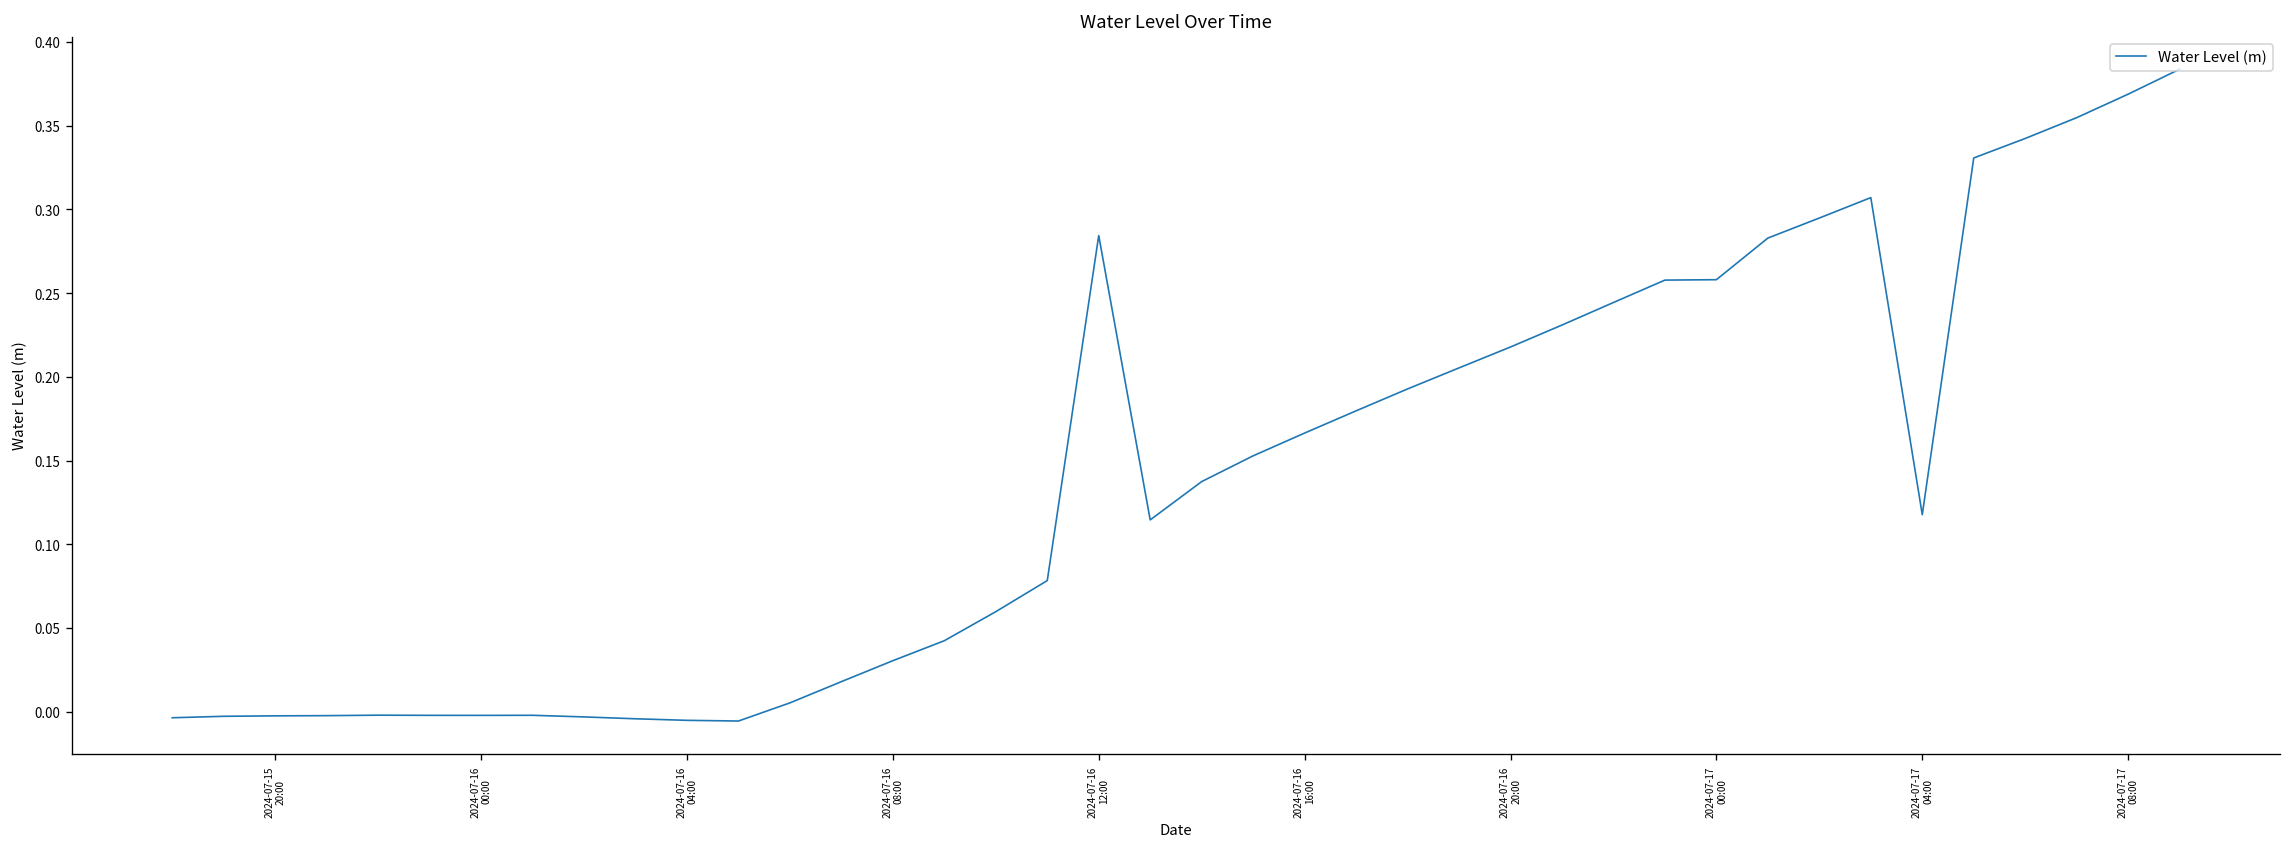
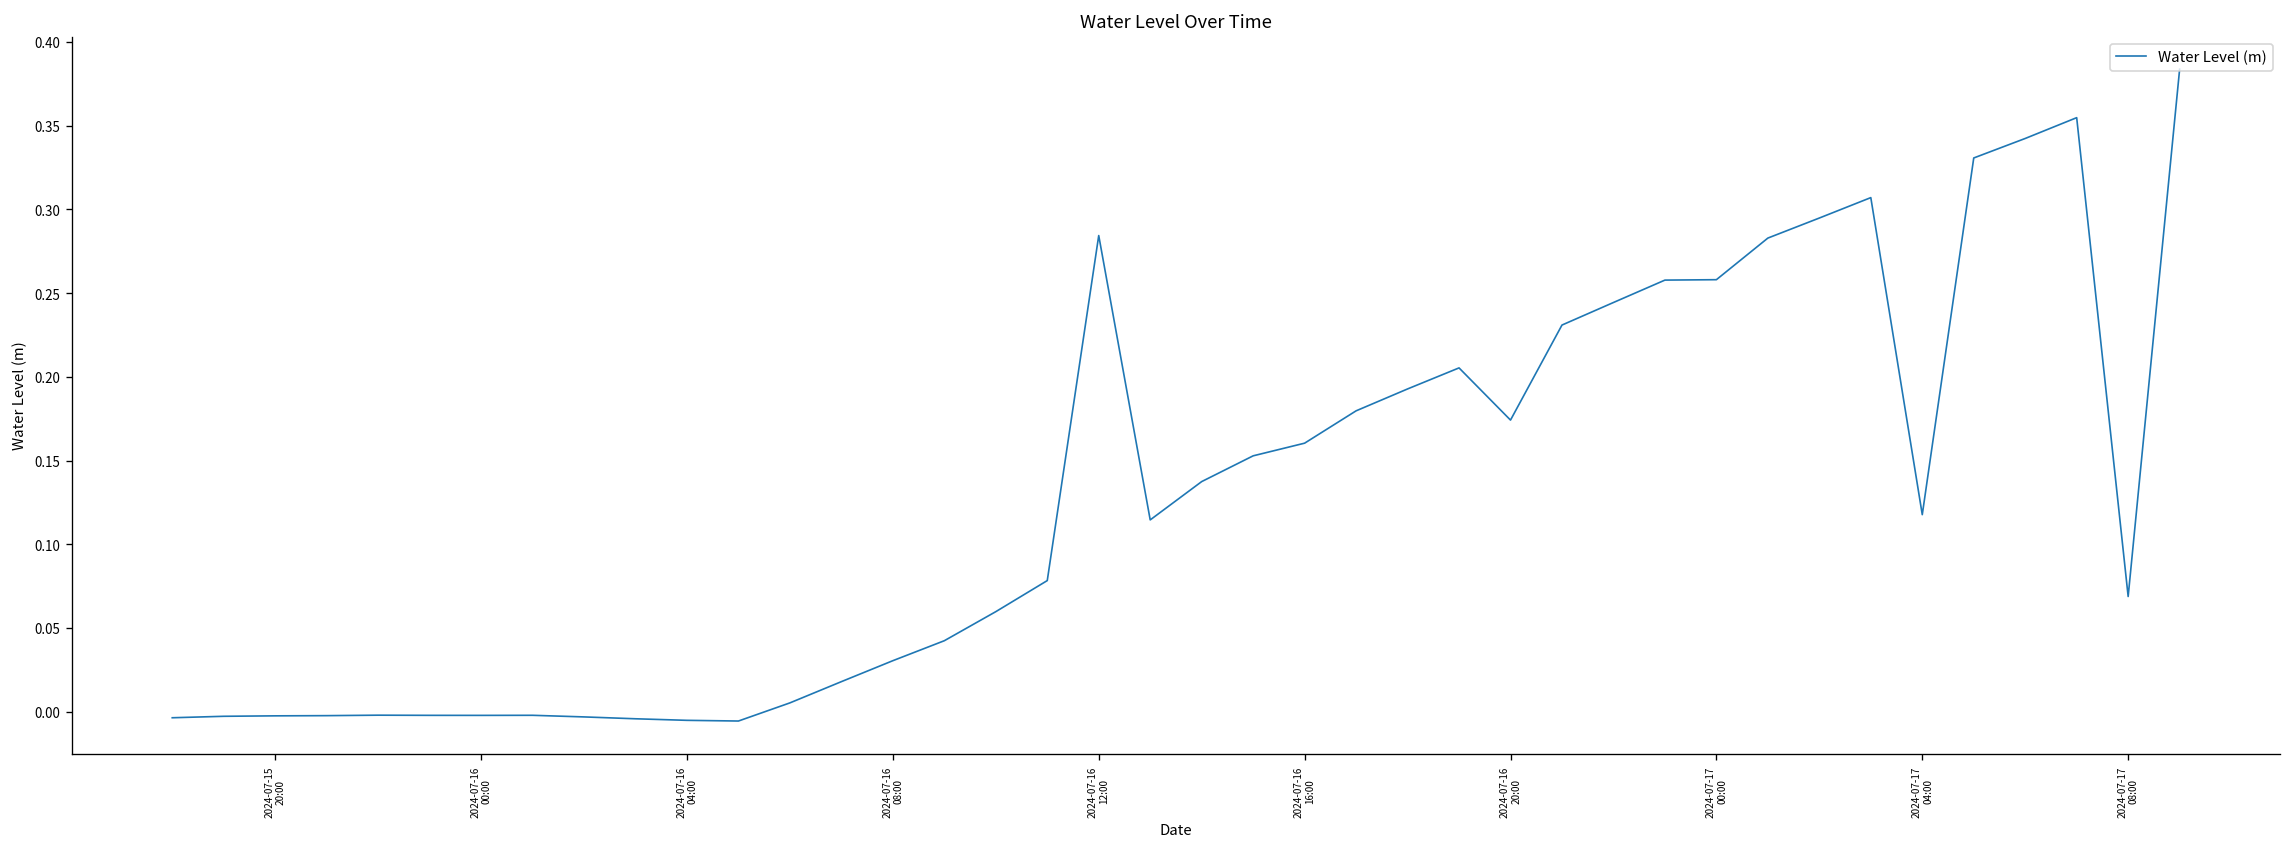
2024-07-16 16:00: 0.166 -> 0.160
2024-07-16 20:00: 0.218 -> 0.174
2024-07-17 08:00: 0.369 -> 0.069
